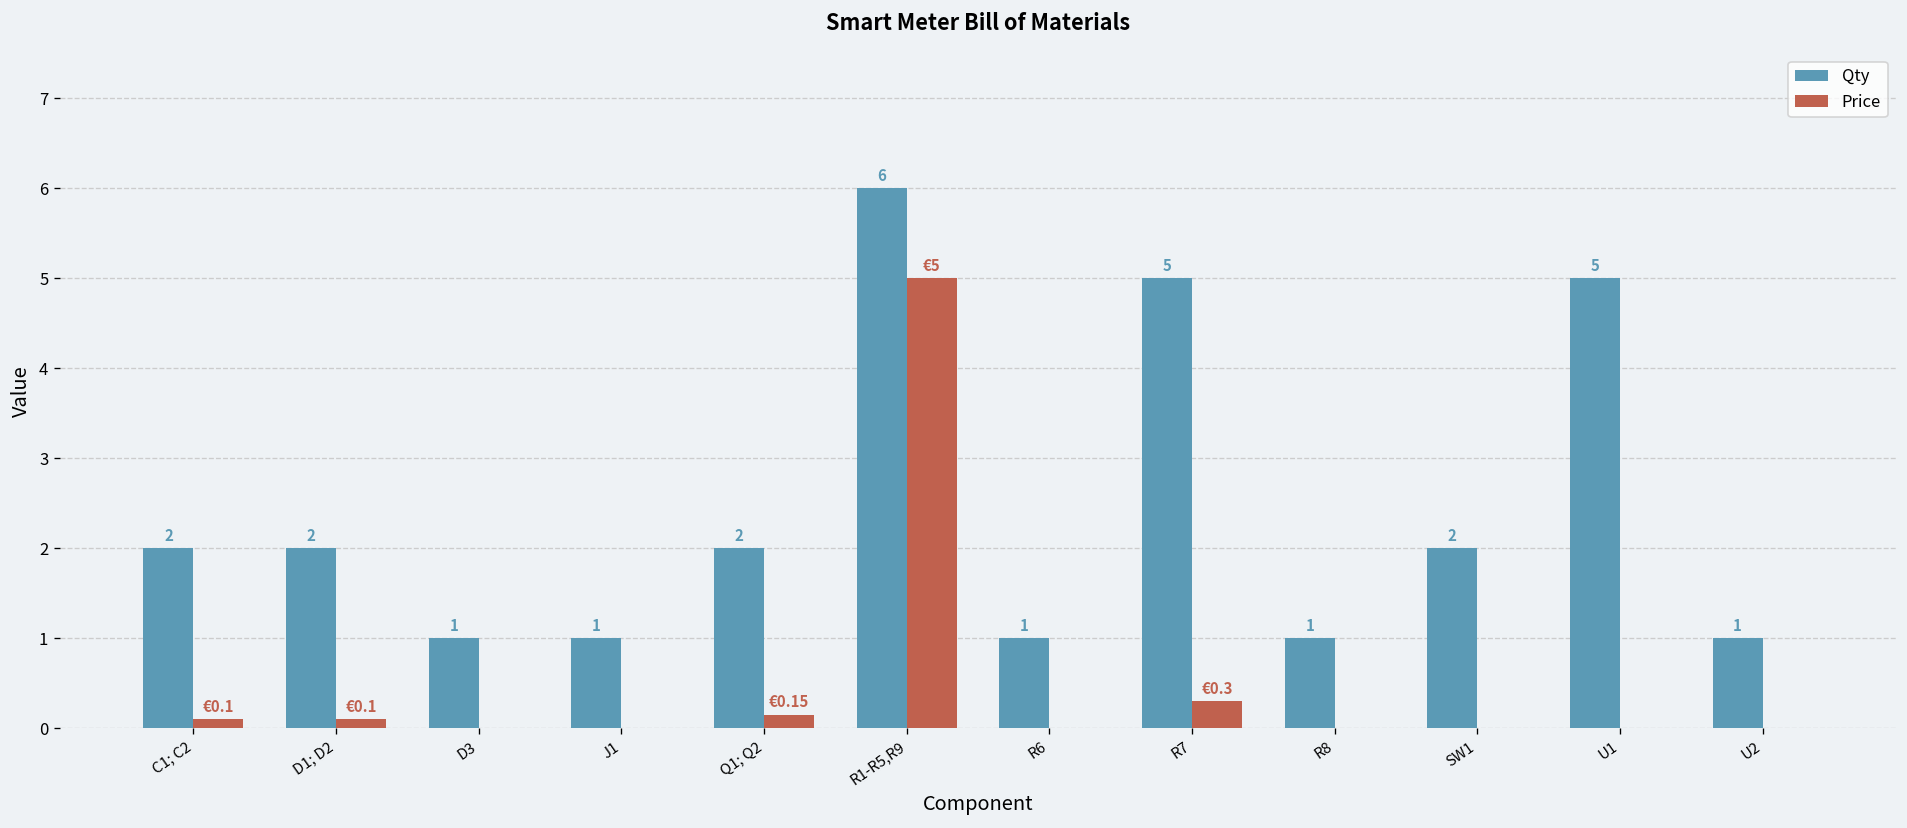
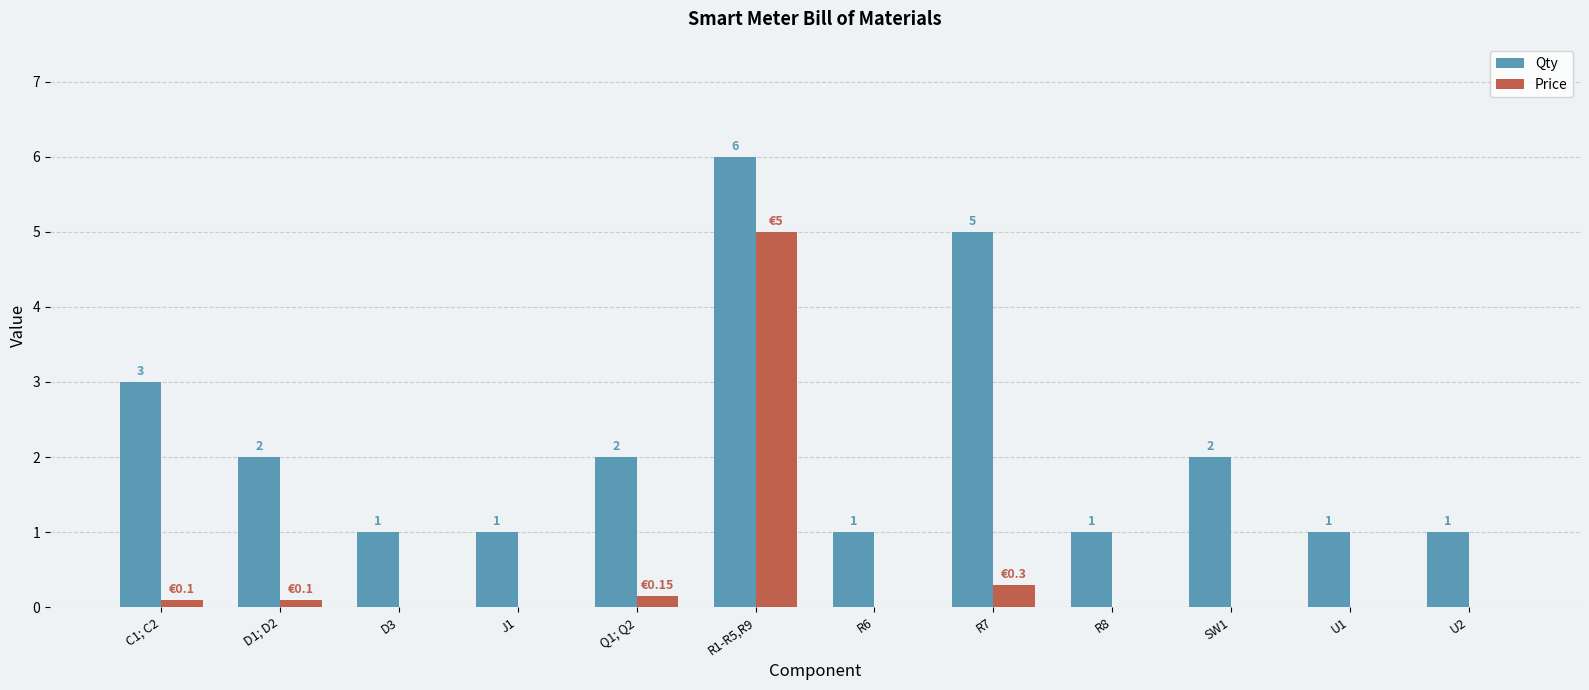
Qty, C1; C2: 2 -> 3
Qty, U1: 5 -> 1
